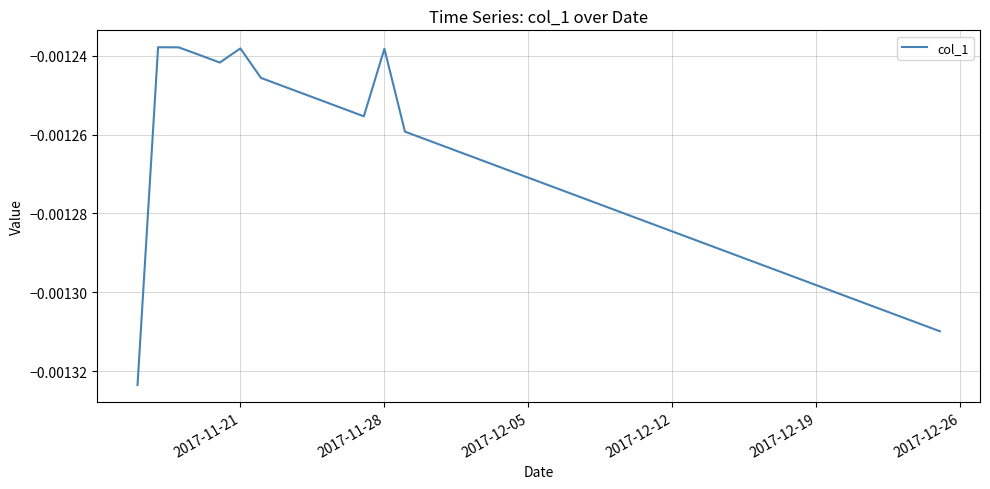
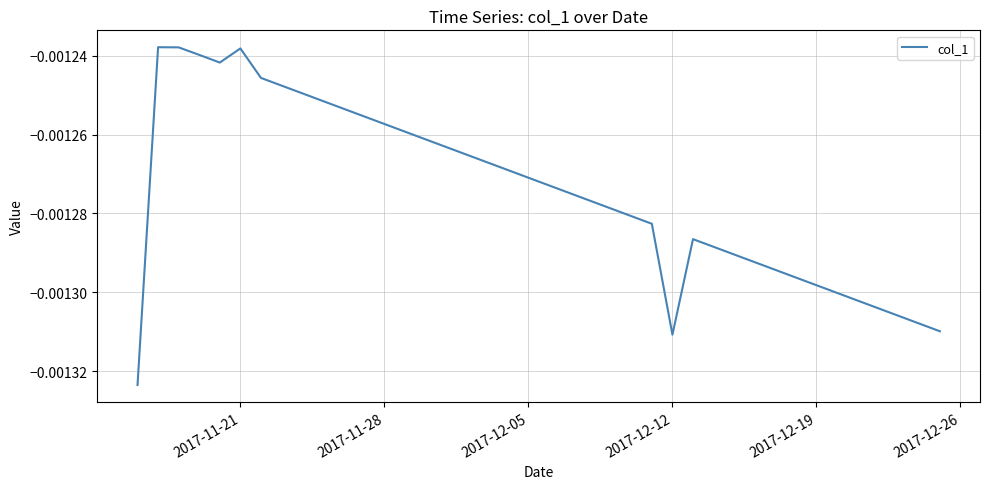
2017-11-28: -0.001238 -> -0.001257
2017-12-12: -0.001285 -> -0.001311
